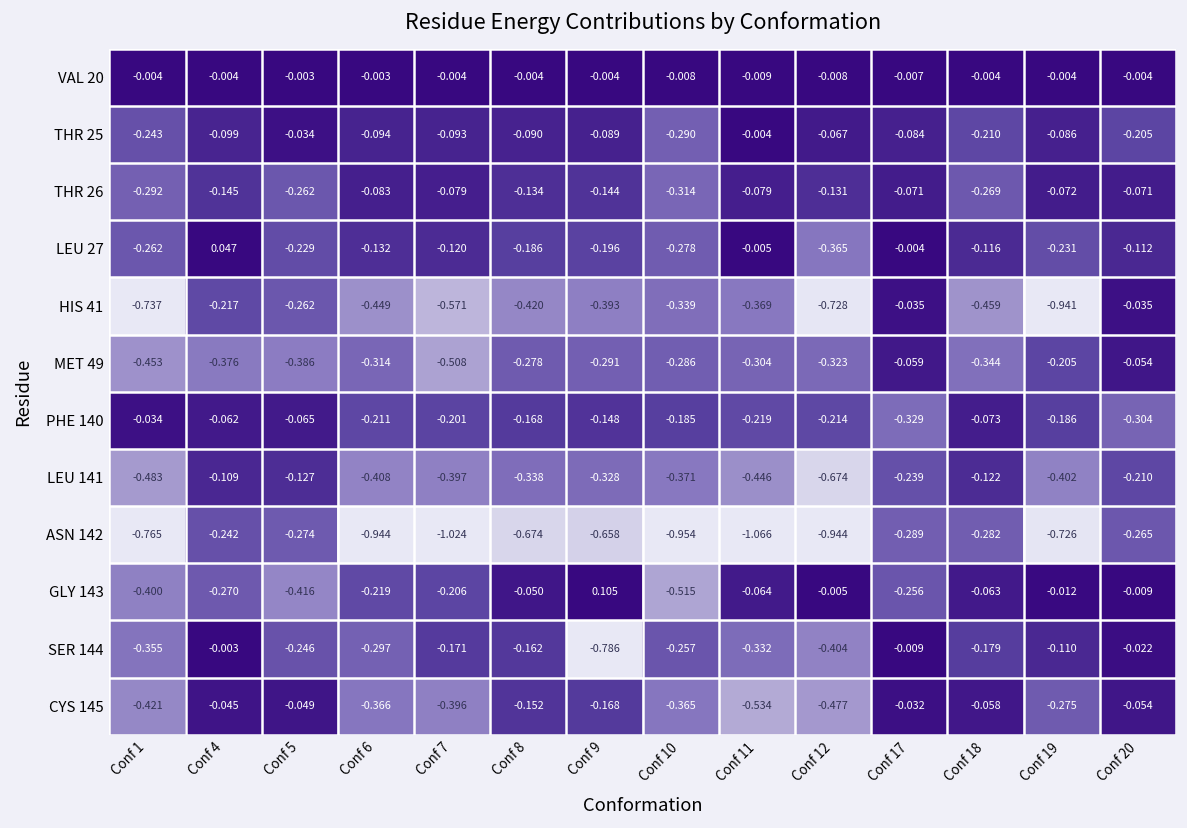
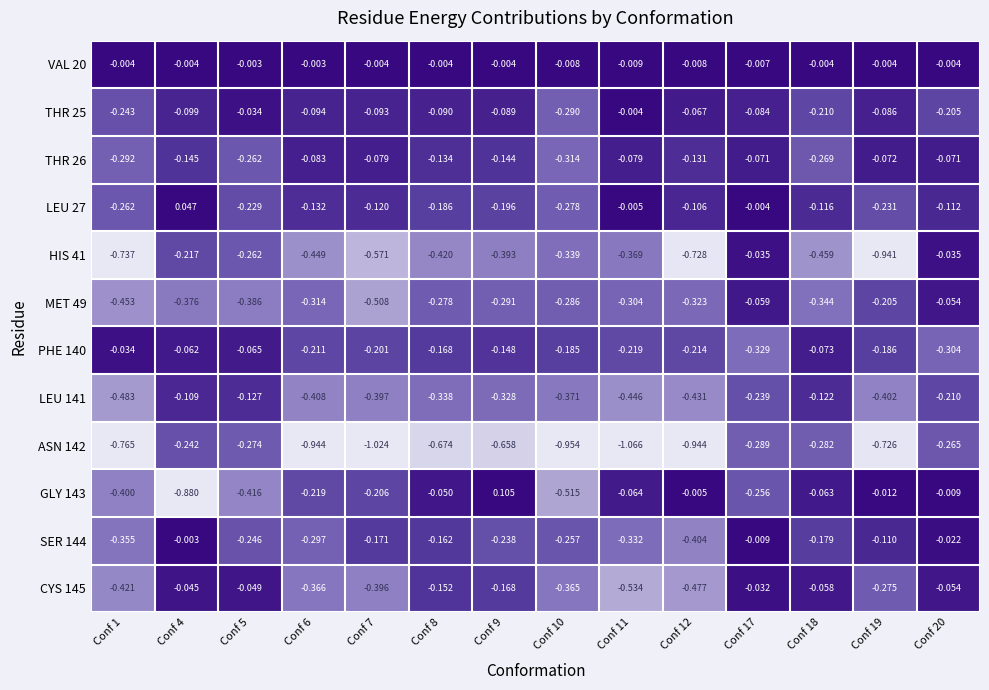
LEU 27, Conf 12: -0.365 -> -0.106
LEU 141, Conf 12: -0.674 -> -0.431
GLY 143, Conf 4: -0.270 -> -0.880
SER 144, Conf 9: -0.786 -> -0.238
